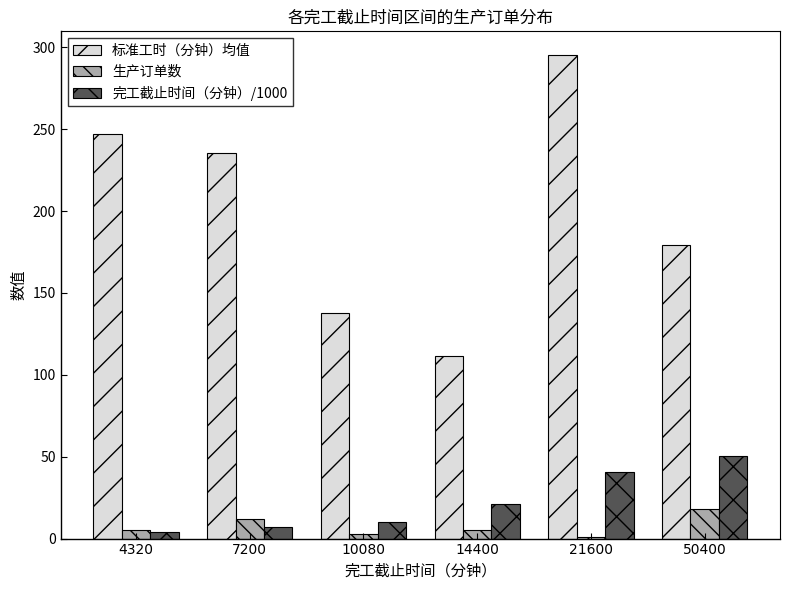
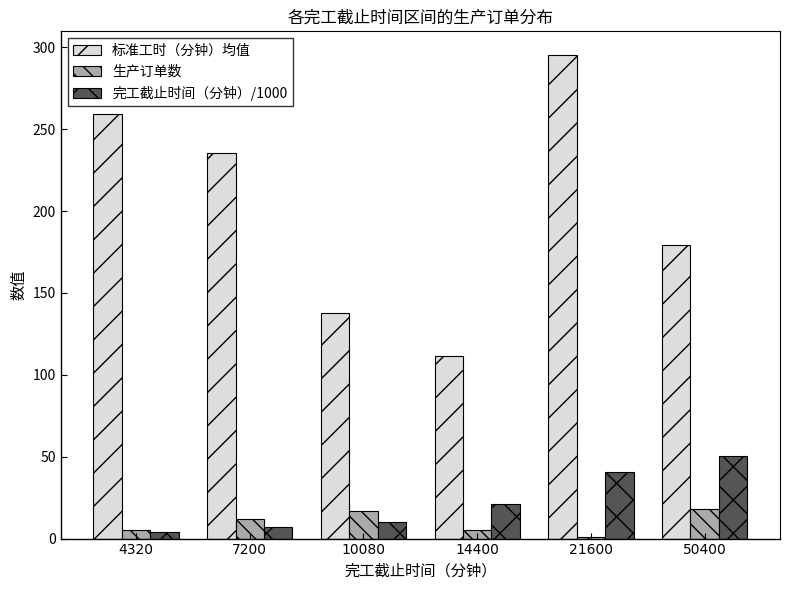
标准工时（分钟）均值, 4320: 247 -> 259
生产订单数, 10080: 3 -> 17
